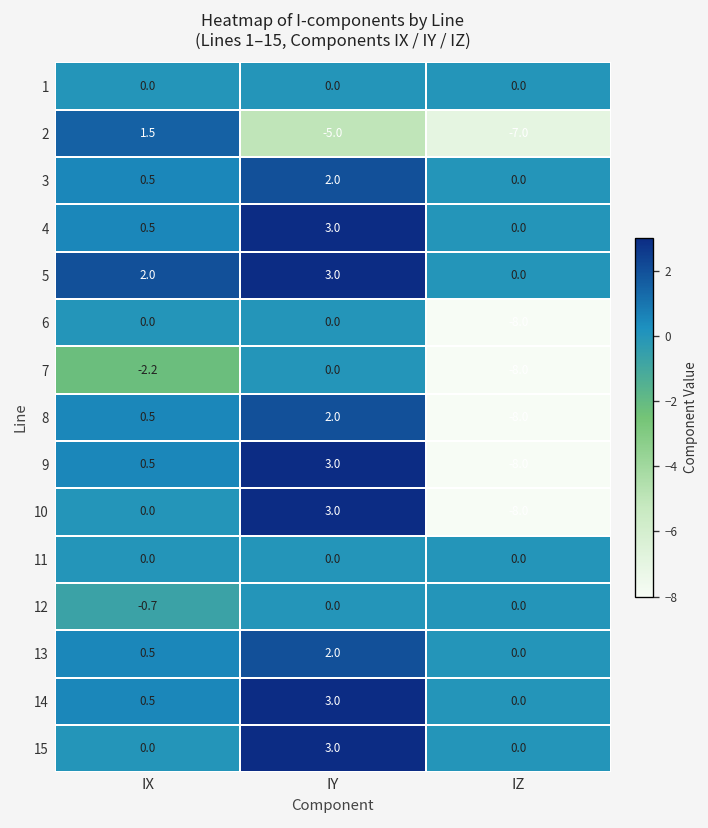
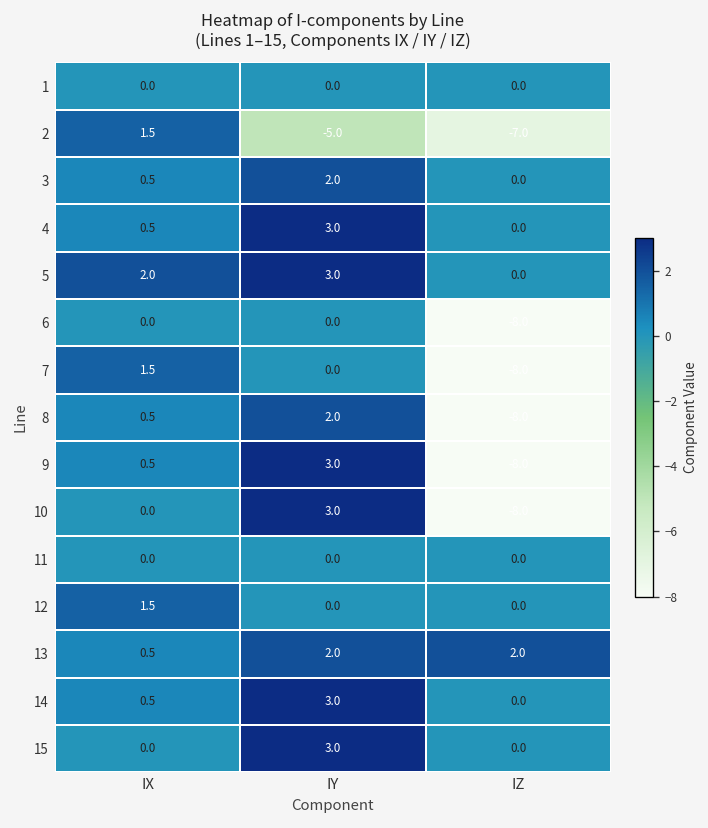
7, IX: -2.2 -> 1.5
12, IX: -0.7 -> 1.5
13, IZ: 0.0 -> 2.0
